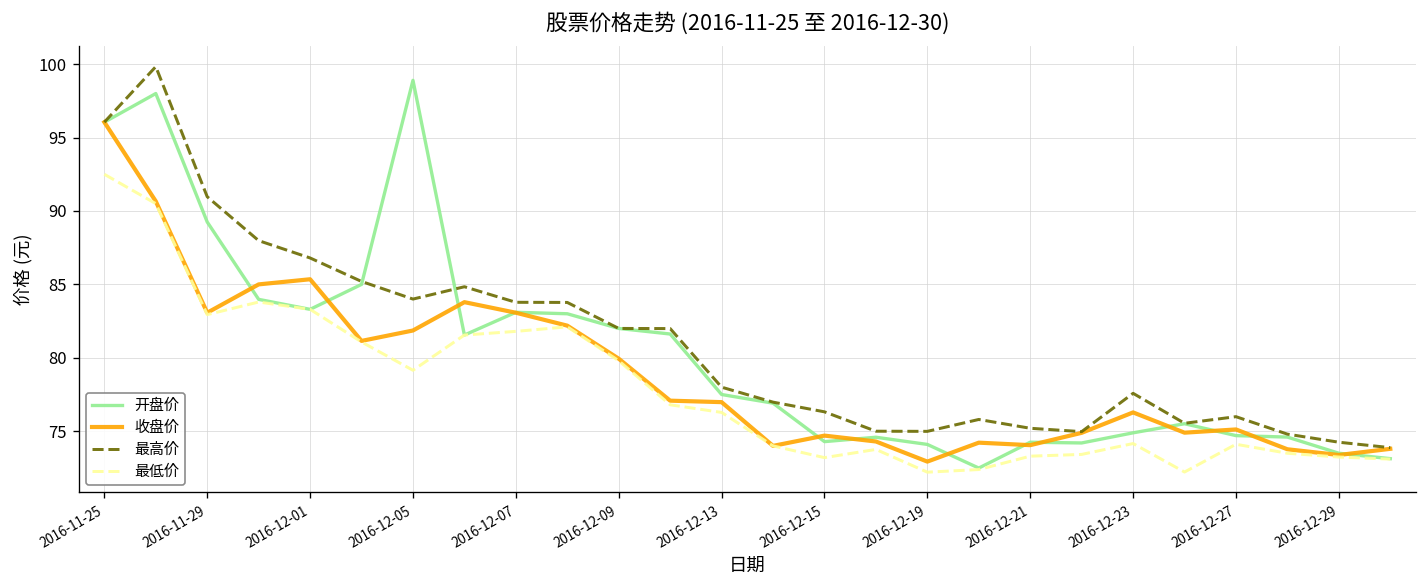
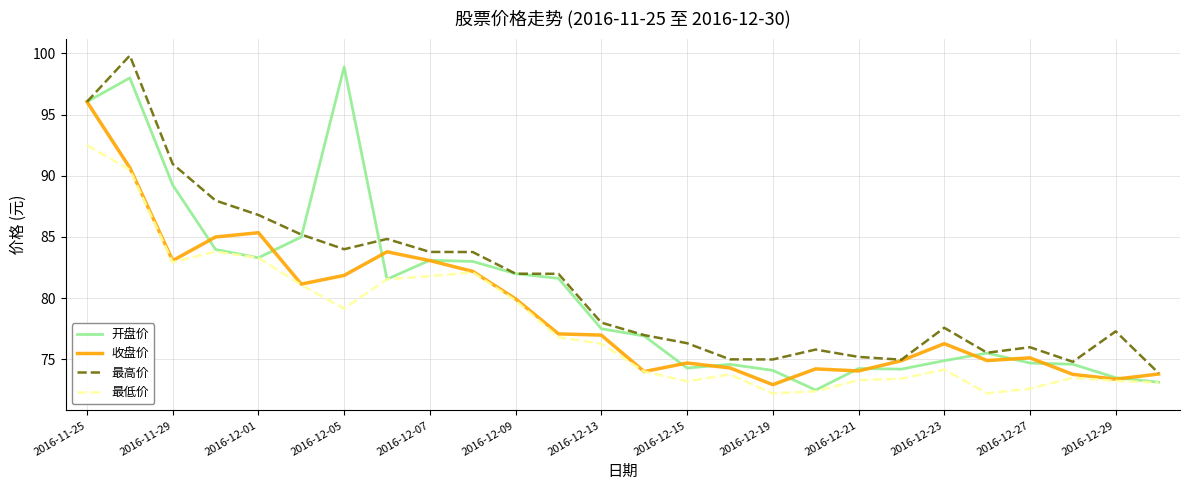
最低价, 2016-12-27: 74.1 -> 72.6
最高价, 2016-12-29: 74.3 -> 77.3
